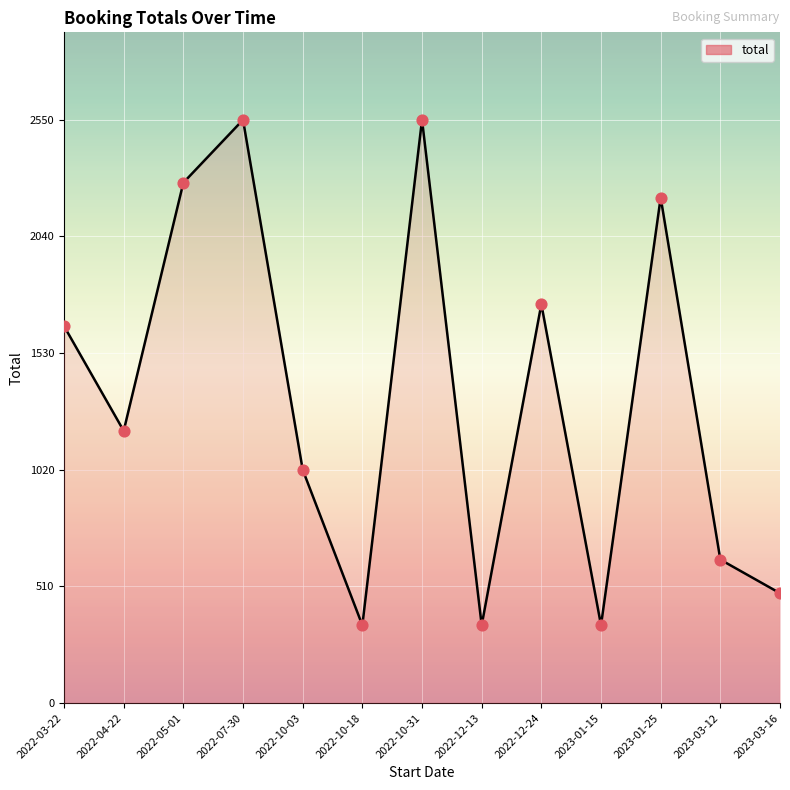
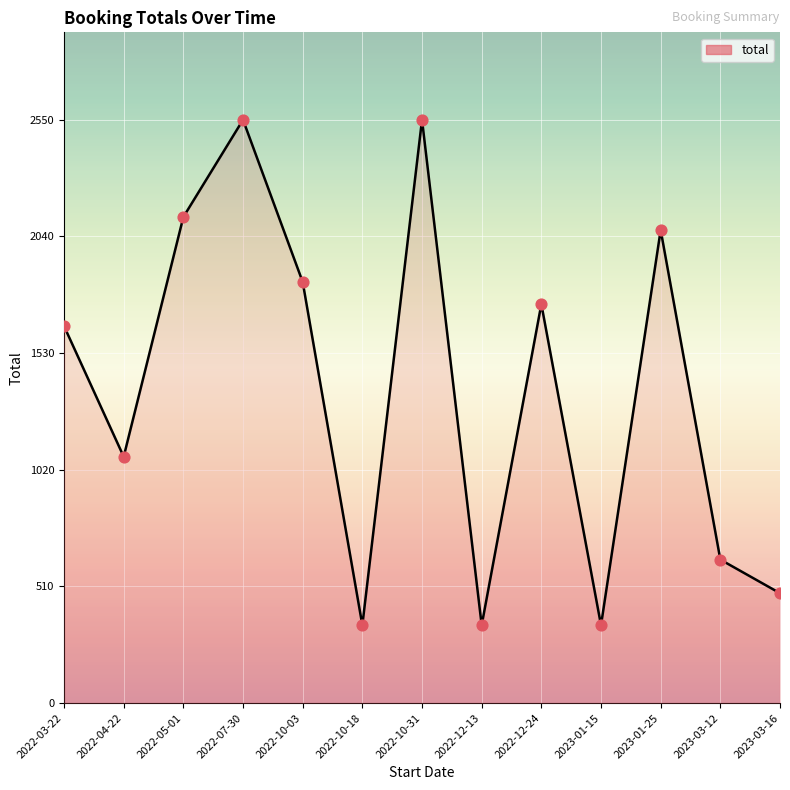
2022-04-22: 1190 -> 1080
2022-05-01: 2280 -> 2130
2022-10-03: 1020 -> 1840
2023-01-25: 2210 -> 2070
